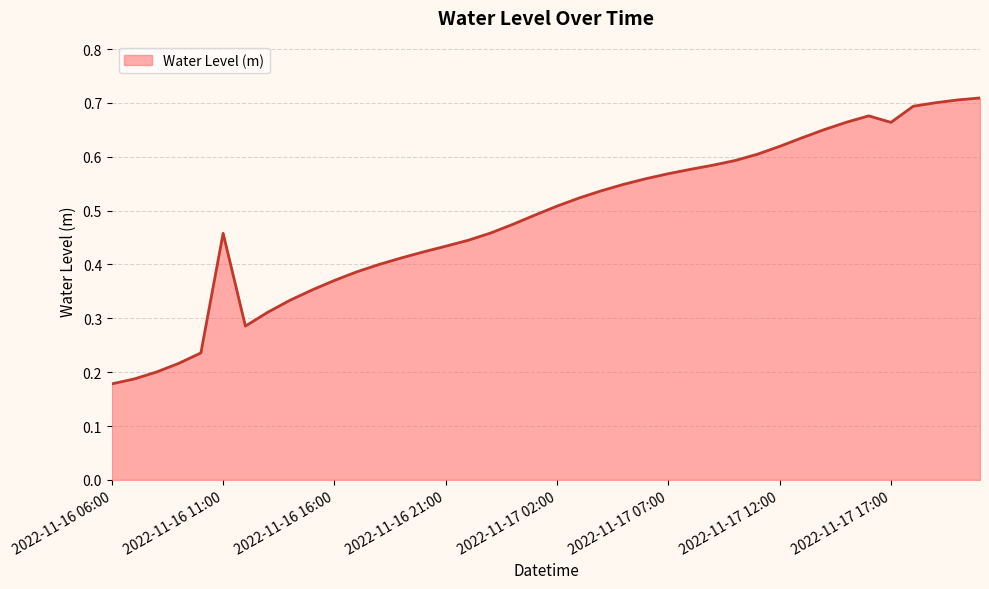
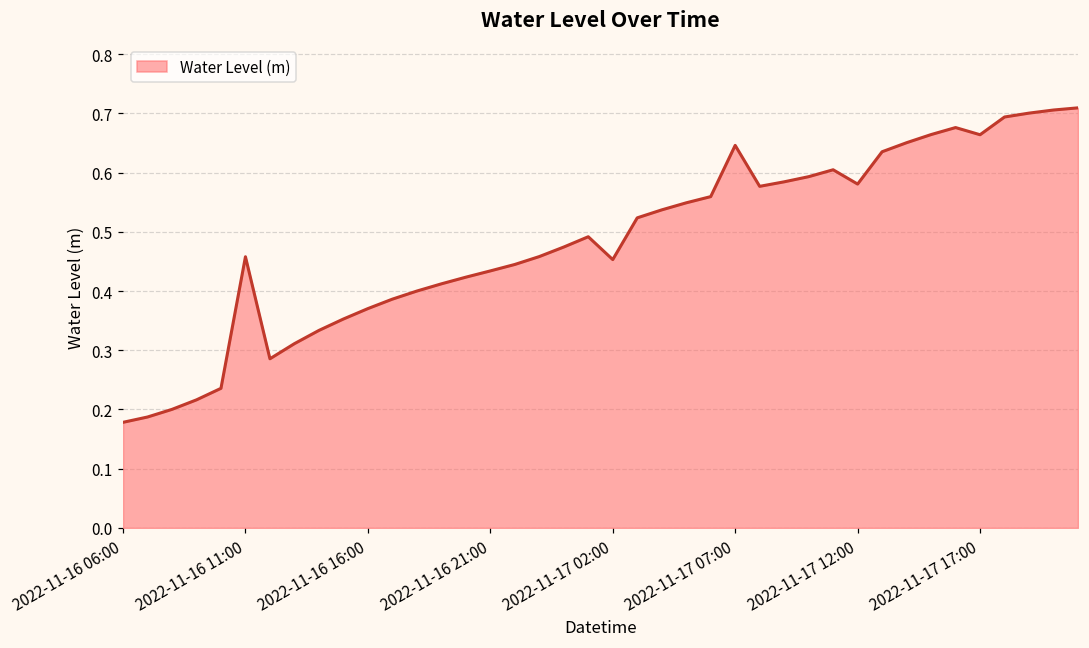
2022-11-17 02:00: 0.51 -> 0.45
2022-11-17 07:00: 0.57 -> 0.65
2022-11-17 12:00: 0.62 -> 0.58
